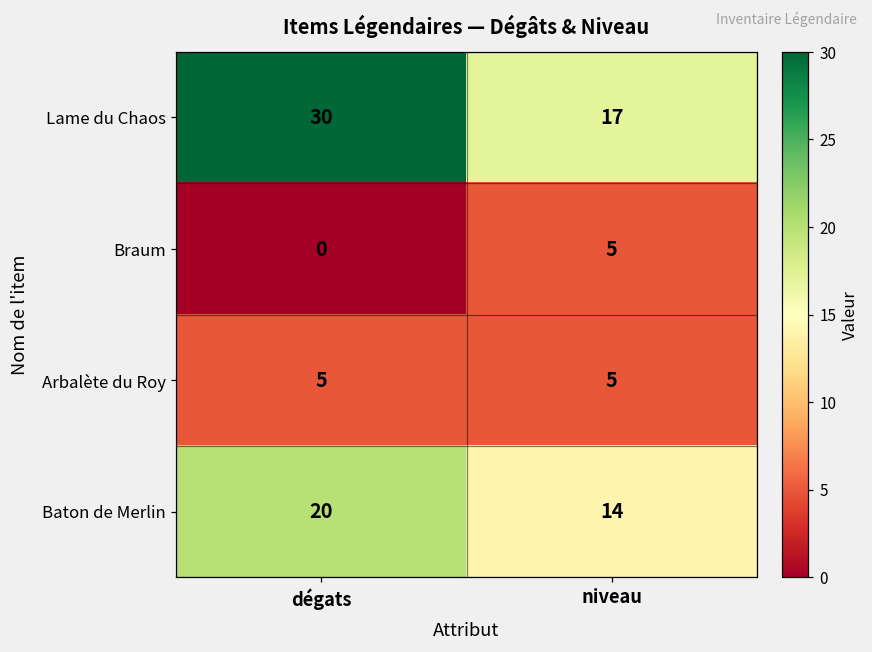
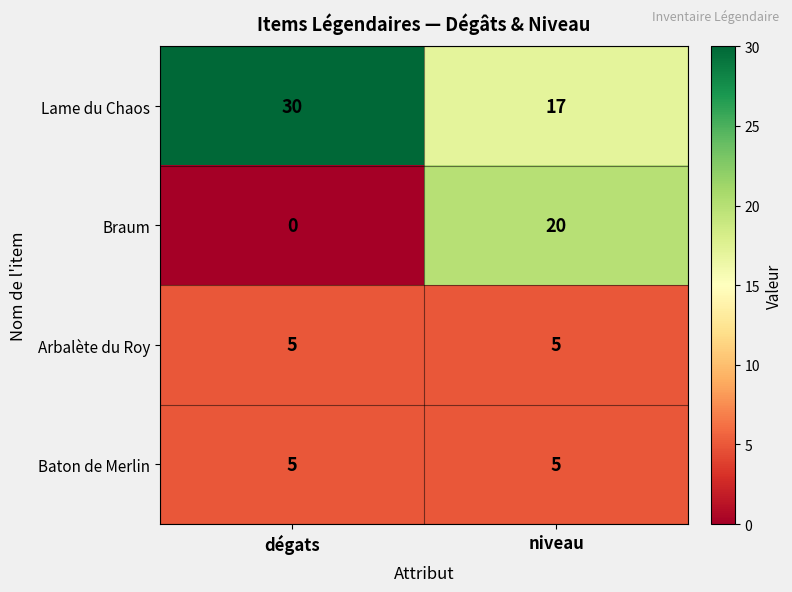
Braum, niveau: 5 -> 20
Baton de Merlin, dégats: 20 -> 5
Baton de Merlin, niveau: 14 -> 5
